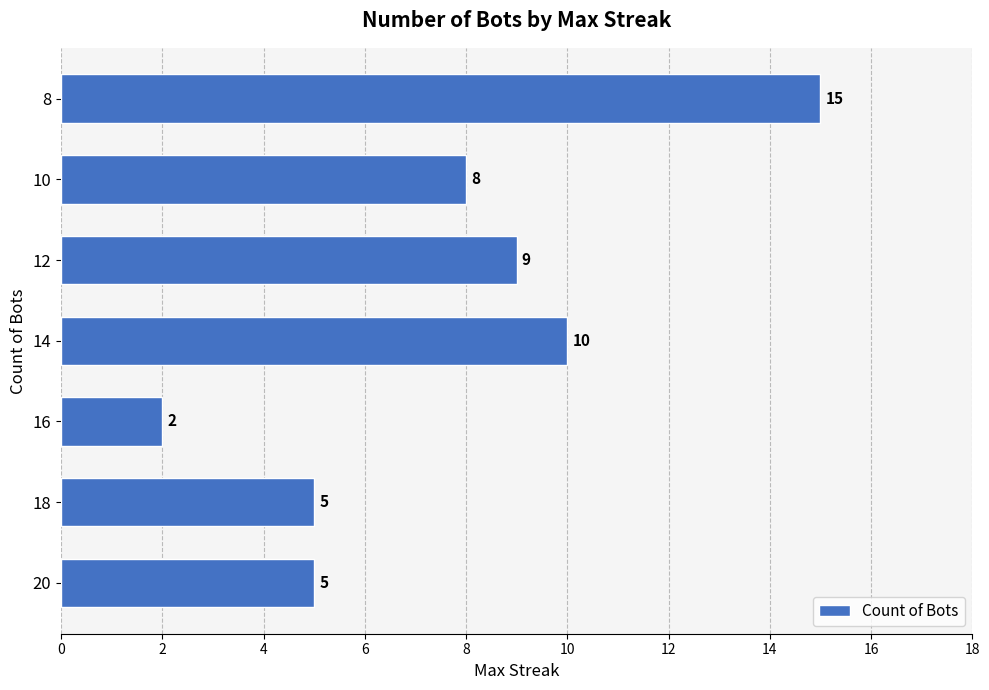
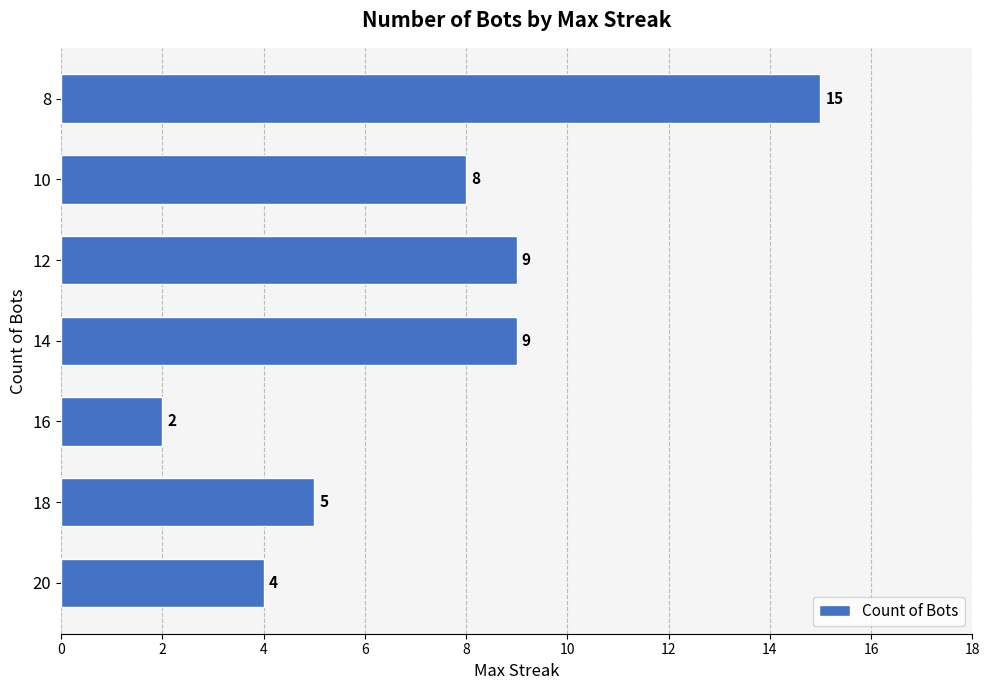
14: 10 -> 9
20: 5 -> 4
